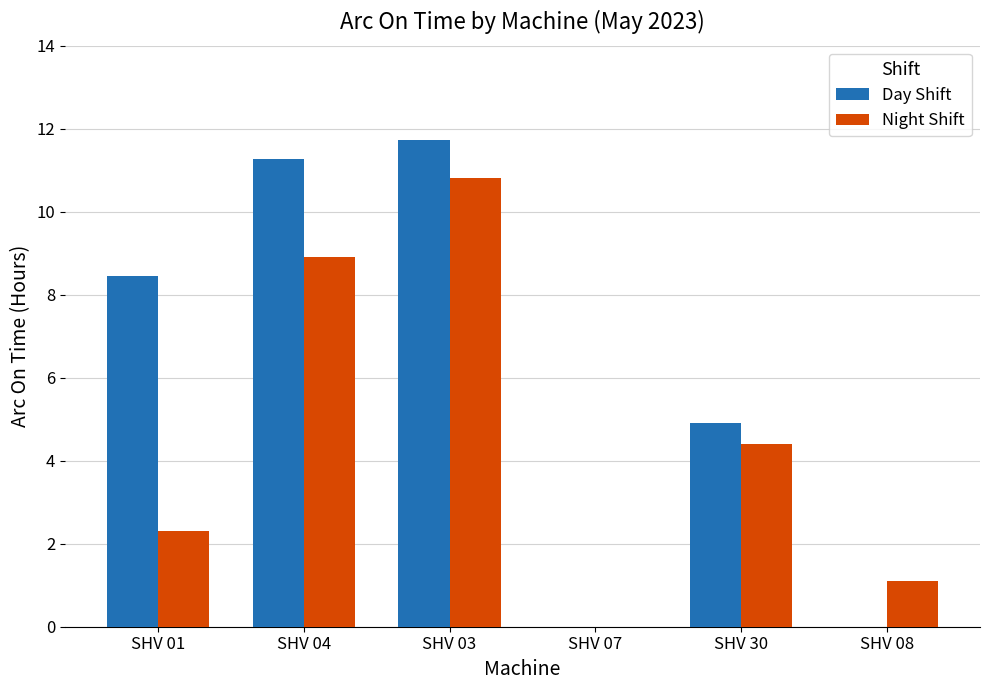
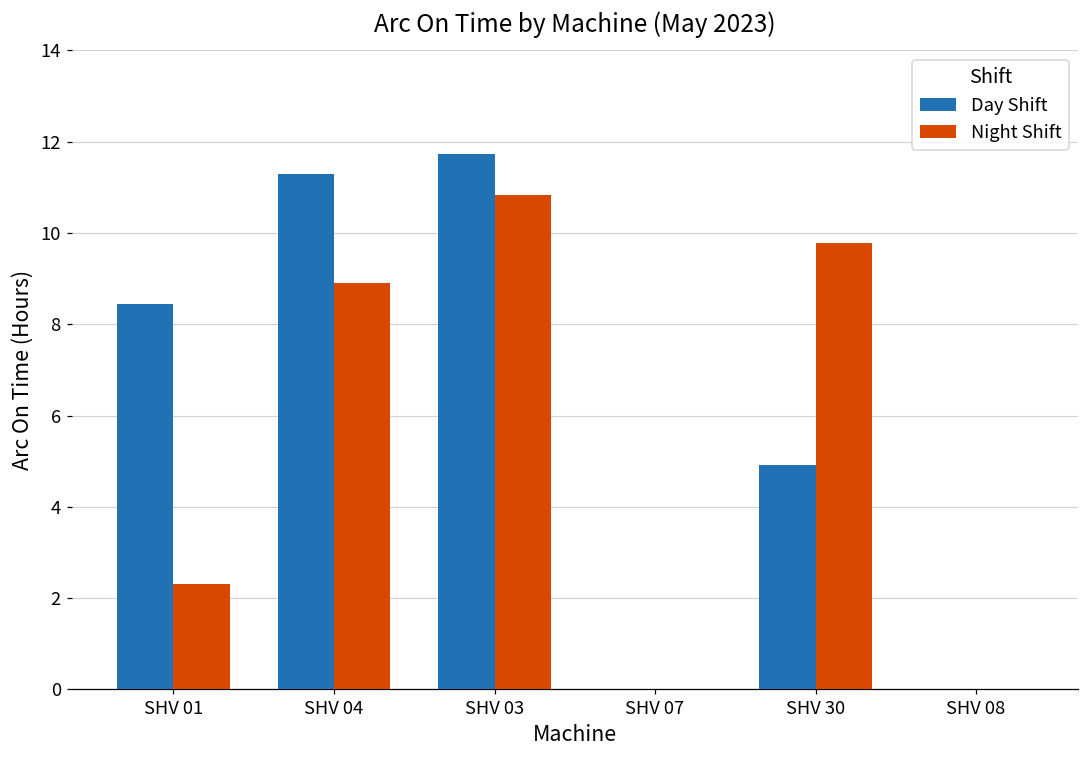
Night Shift, SHV 30: 4.4 -> 9.8
Night Shift, SHV 08: 1.1 -> 0.0
